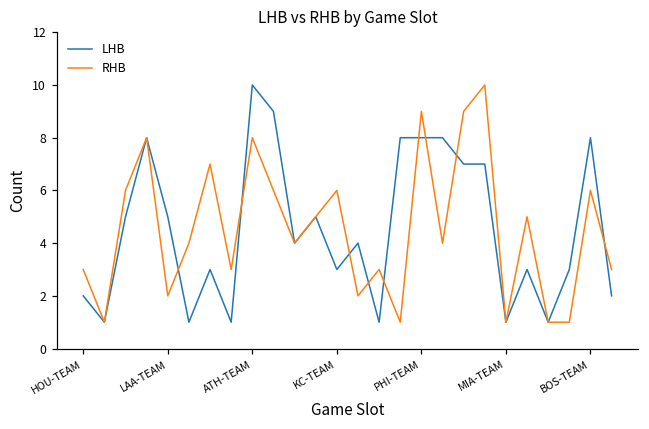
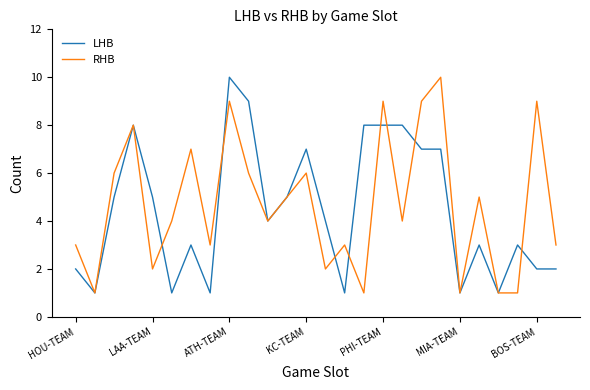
RHB, ATH-TEAM: 8 -> 9
LHB, KC-TEAM: 3 -> 7
LHB, BOS-TEAM: 8 -> 2
RHB, BOS-TEAM: 6 -> 9
